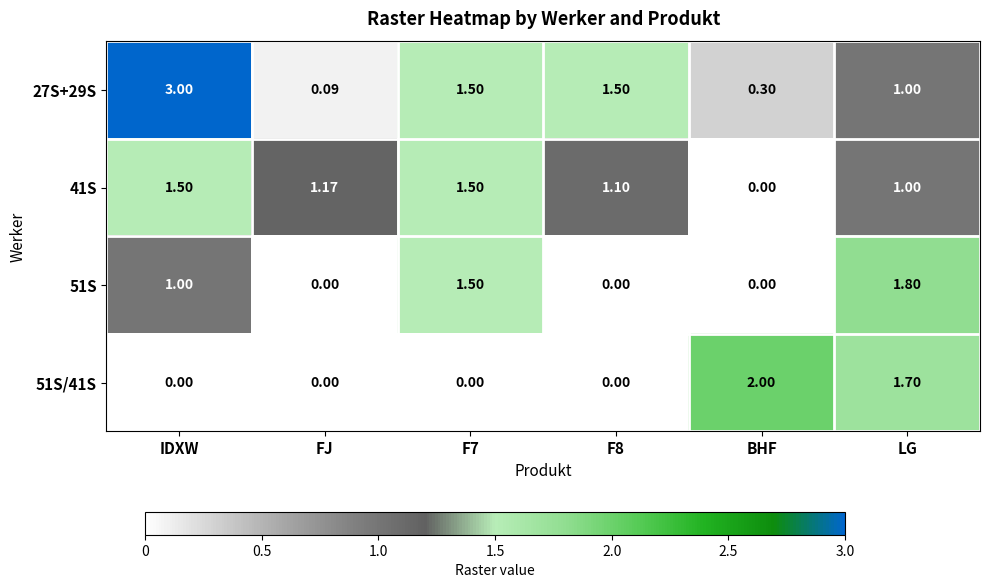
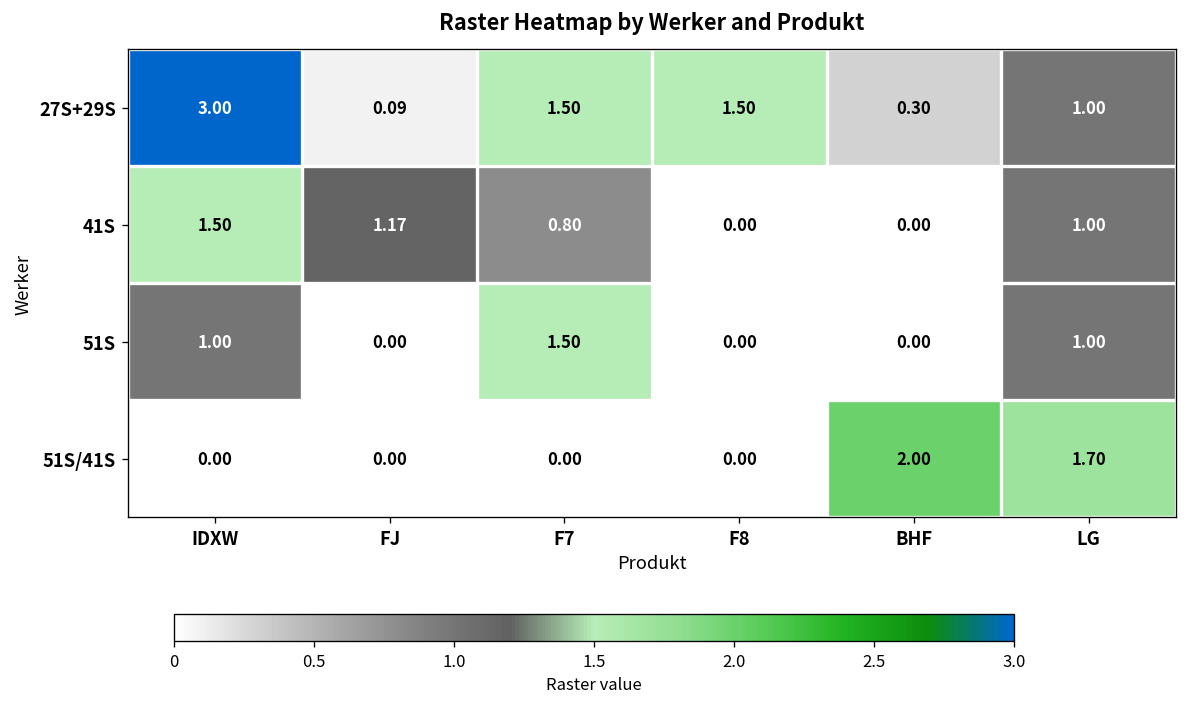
41S, F7: 1.50 -> 0.80
41S, F8: 1.10 -> 0.00
51S, LG: 1.80 -> 1.00
